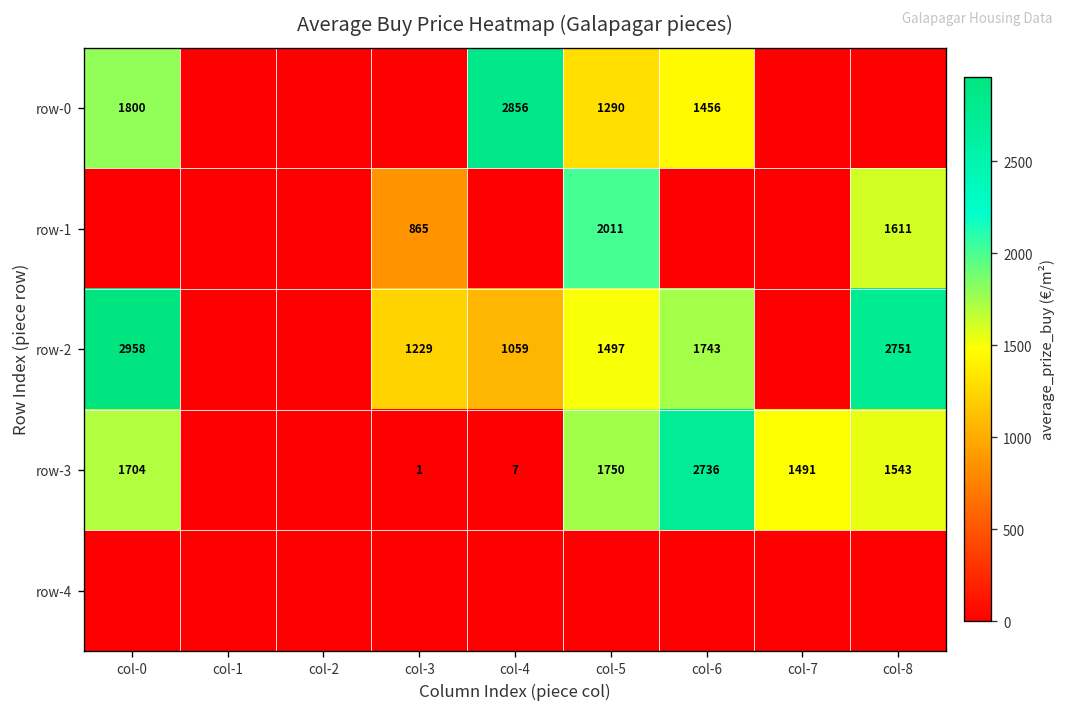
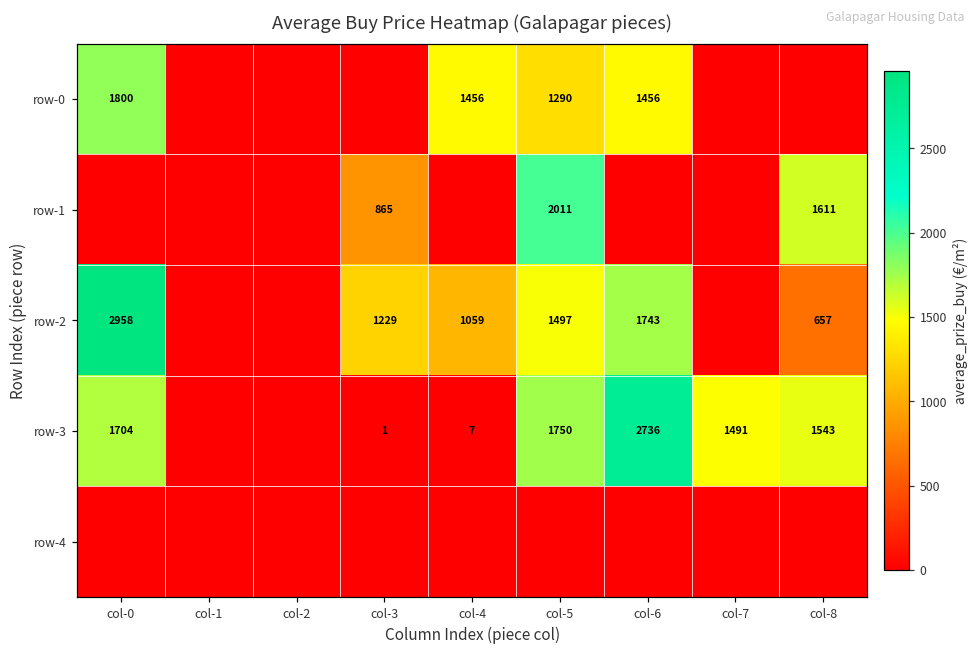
row-0, col-4: 2856 -> 1456
row-2, col-8: 2751 -> 657
